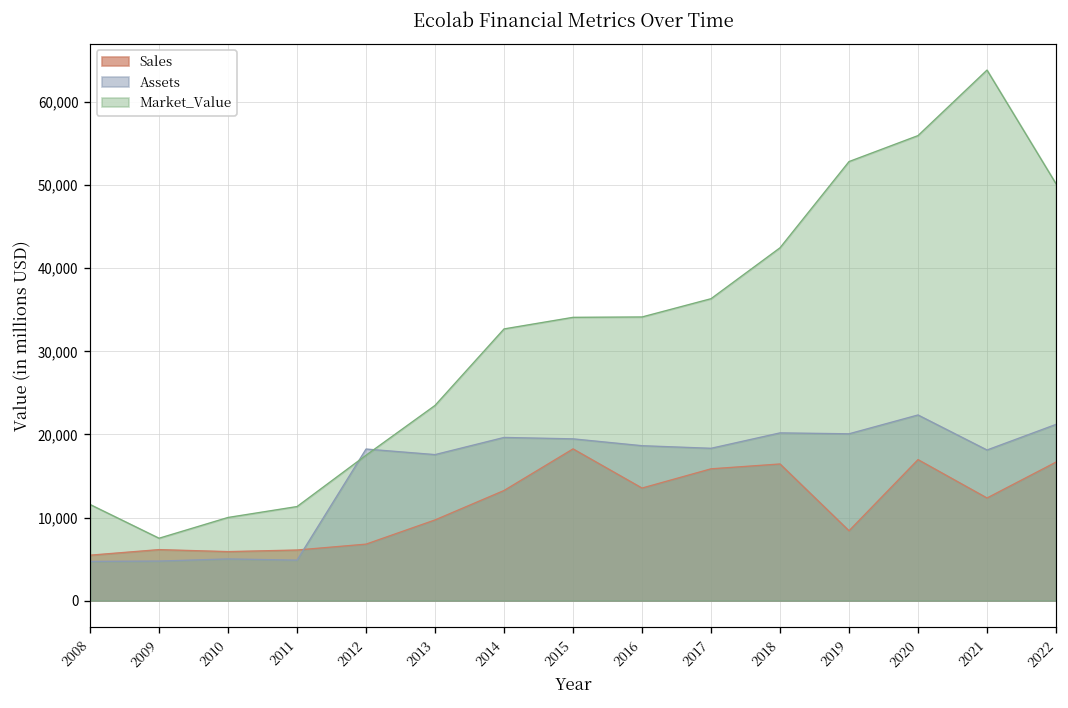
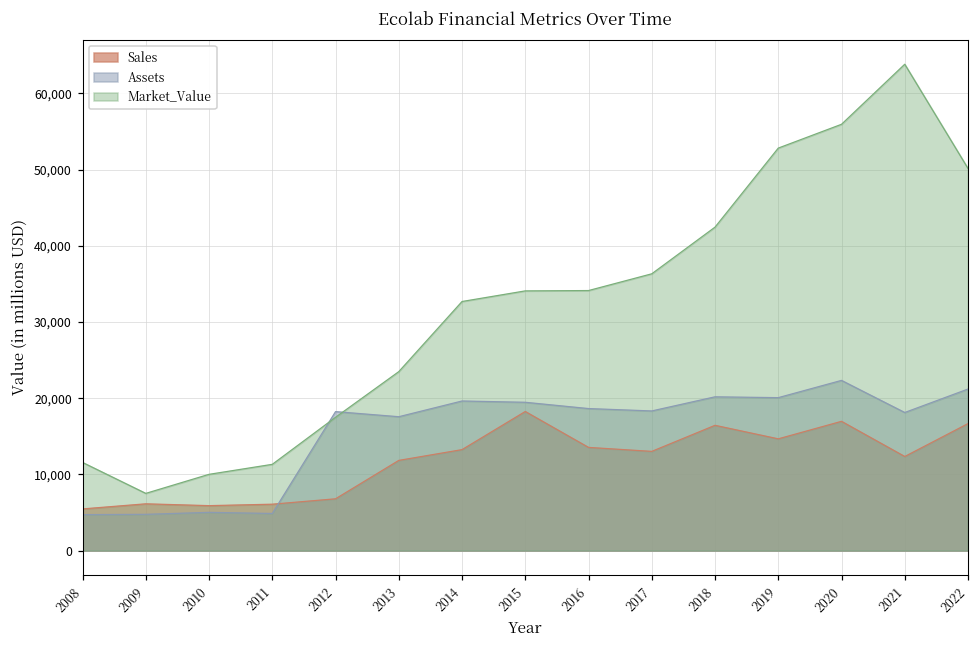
Sales, 2013: 10,000 -> 12,000
Sales, 2017: 16,000 -> 13,000
Sales, 2019: 8,000 -> 15,000
